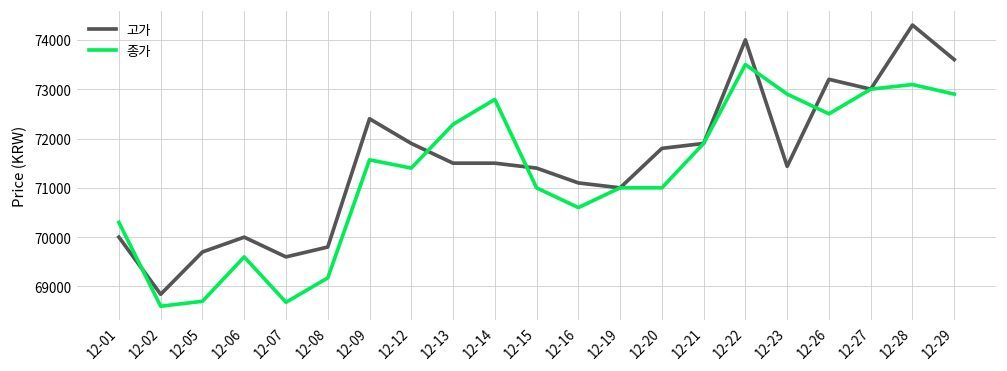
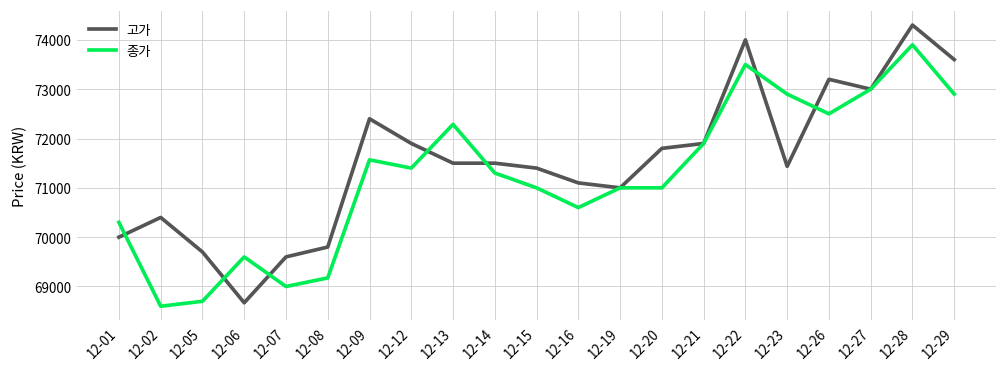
고가, 12-02: 68800 -> 70400
고가, 12-06: 70000 -> 68700
종가, 12-07: 68700 -> 69000
종가, 12-14: 72800 -> 71300
종가, 12-28: 73100 -> 73900
